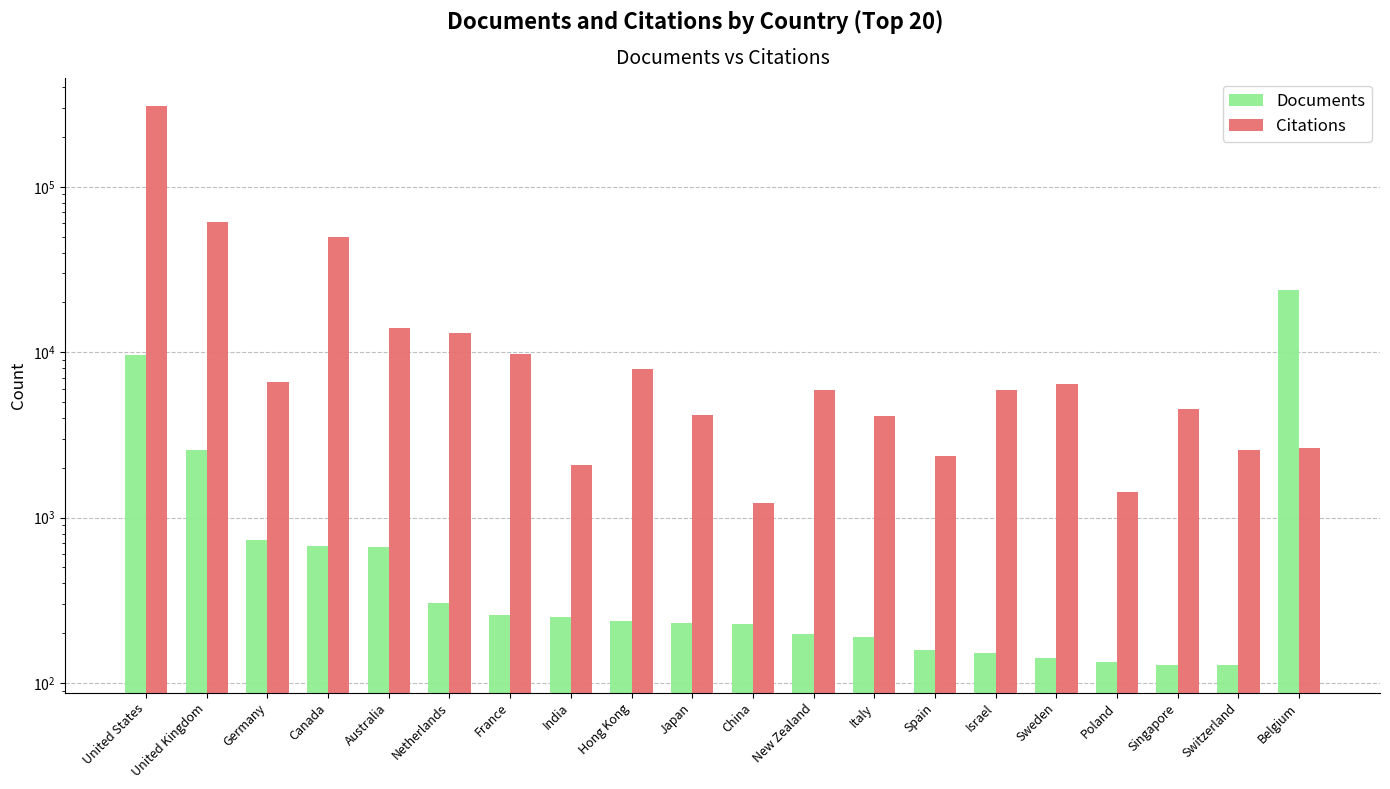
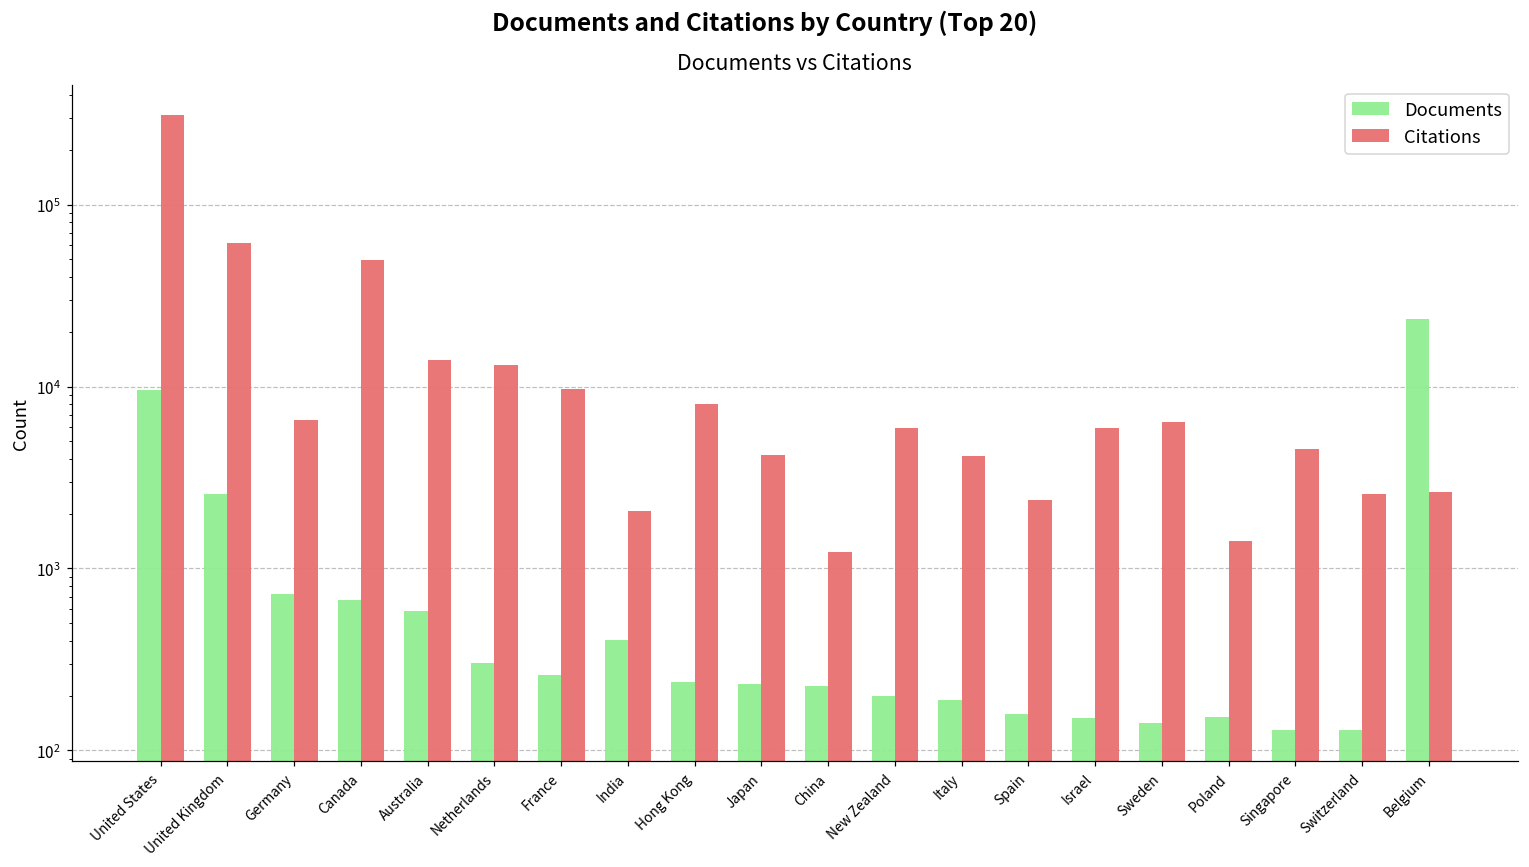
Documents, Australia: 660 -> 580
Documents, India: 250 -> 400
Documents, Poland: 130 -> 150
